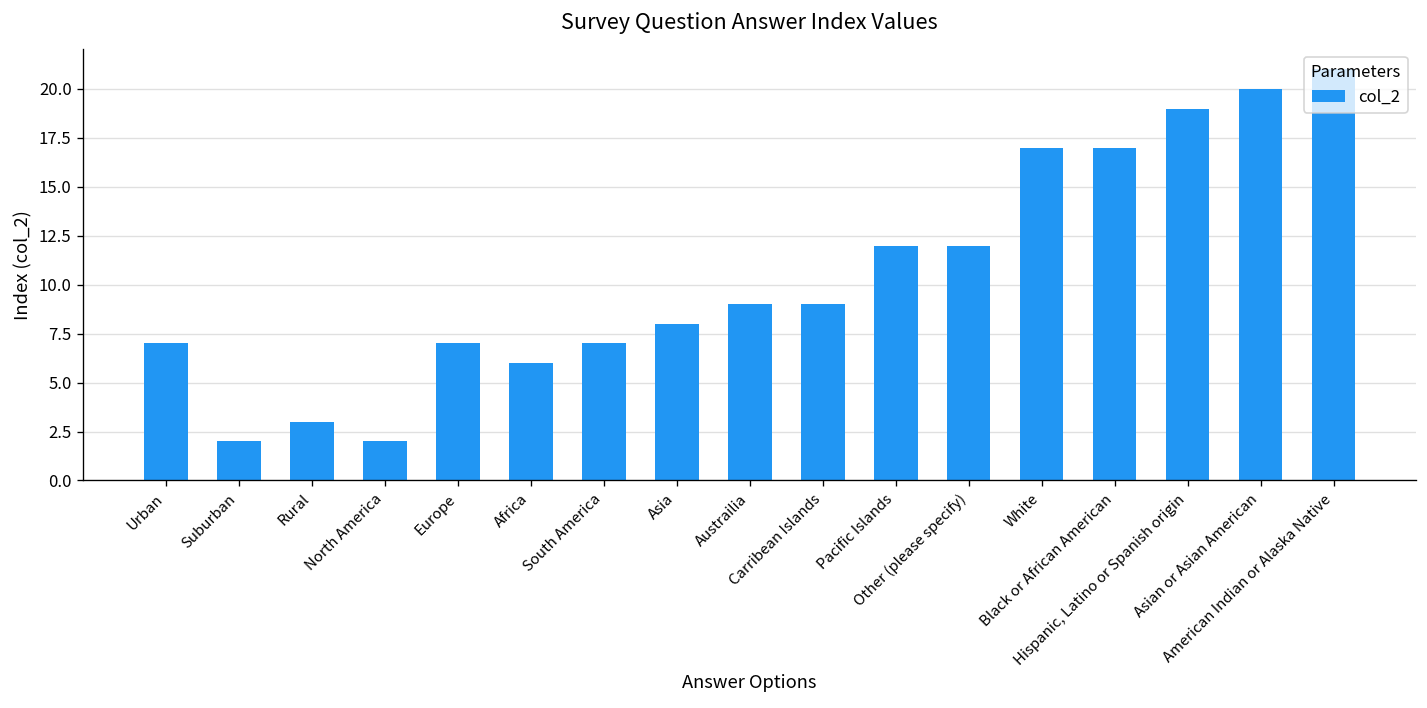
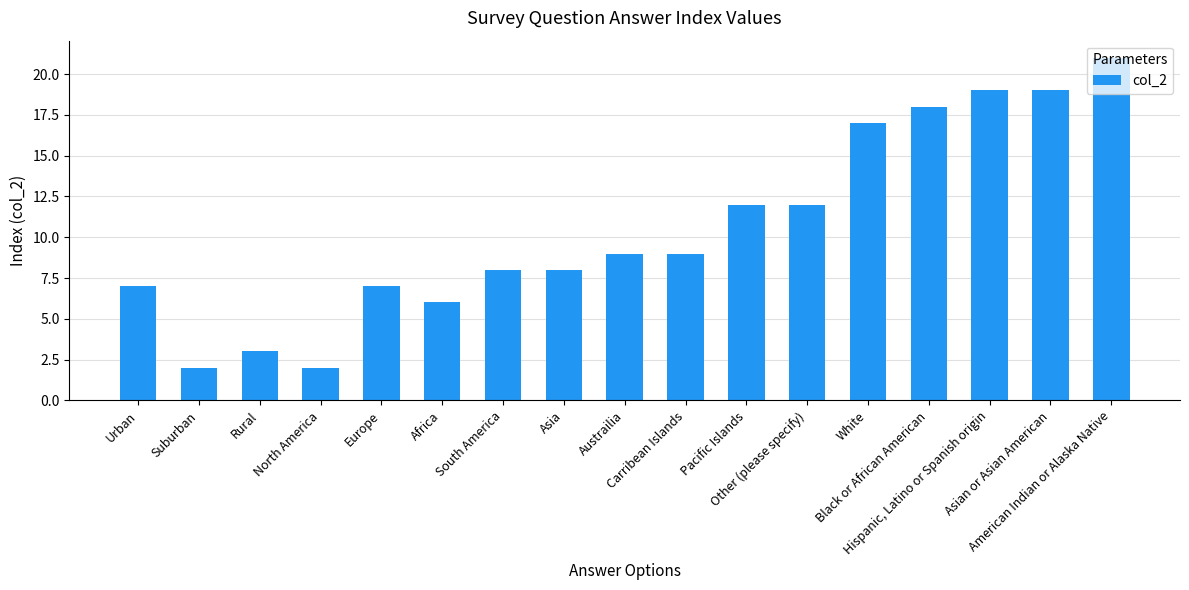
South America: 7 -> 8
Black or African American: 17 -> 18
Asian or Asian American: 20 -> 19
